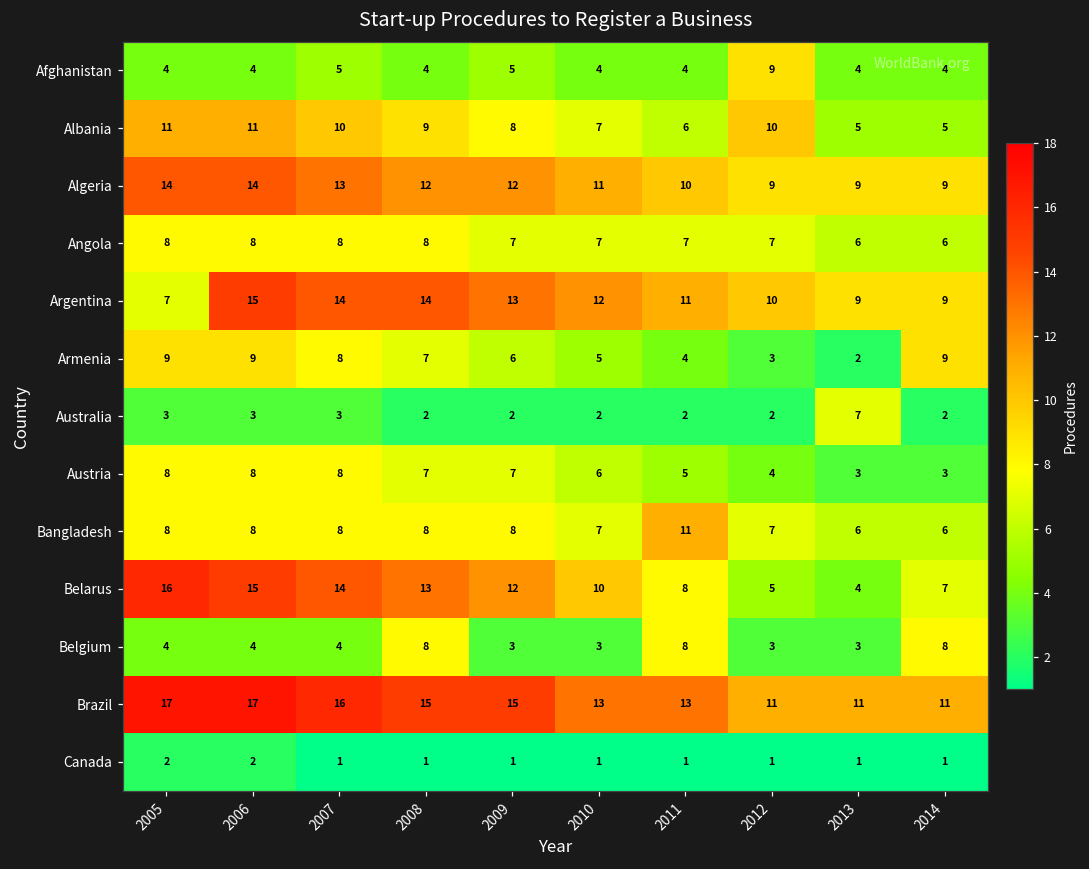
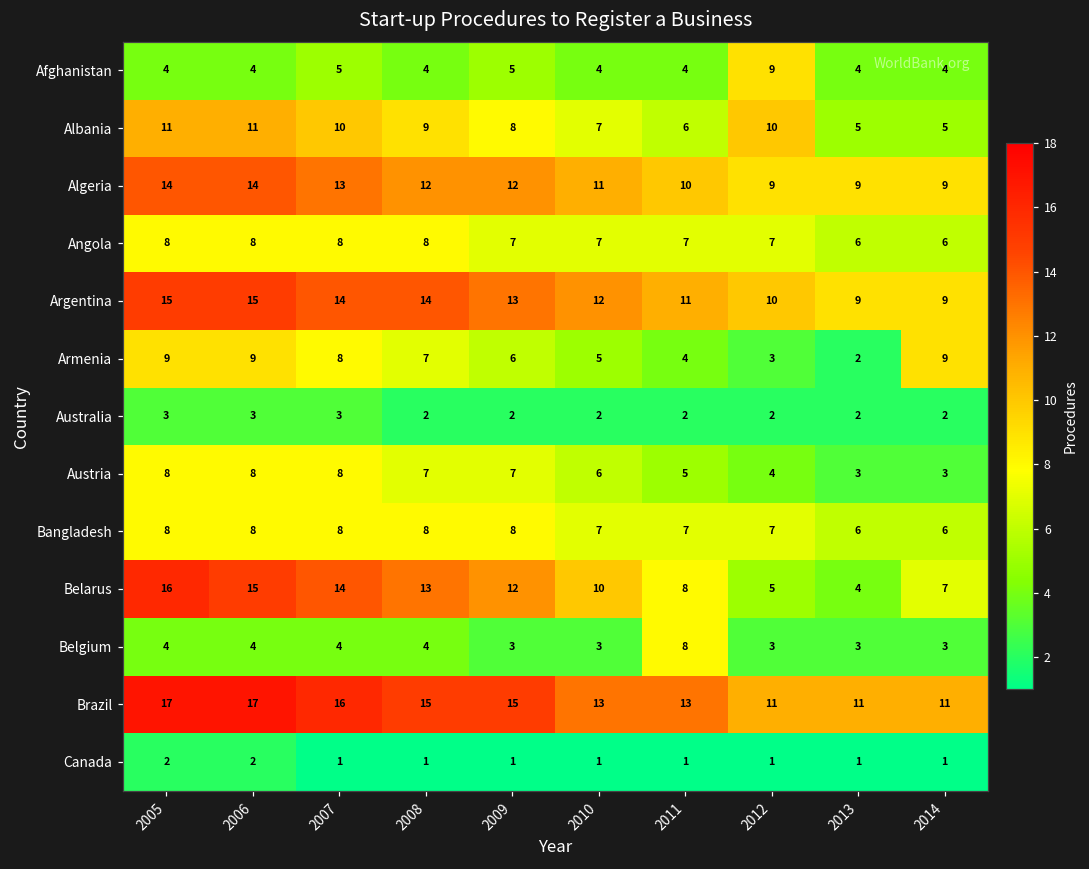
Argentina, 2005: 7 -> 15
Australia, 2013: 7 -> 2
Bangladesh, 2011: 11 -> 7
Belgium, 2008: 8 -> 4
Belgium, 2014: 8 -> 3
